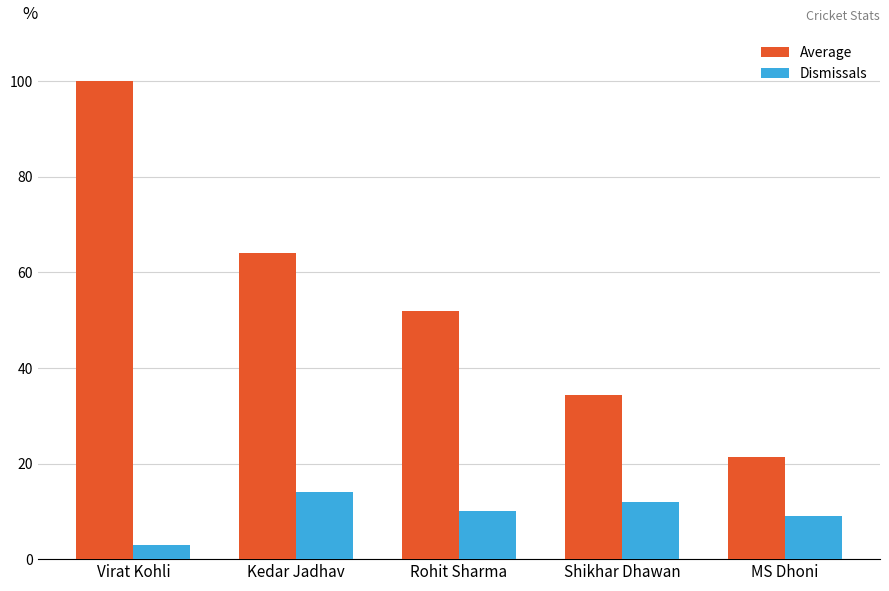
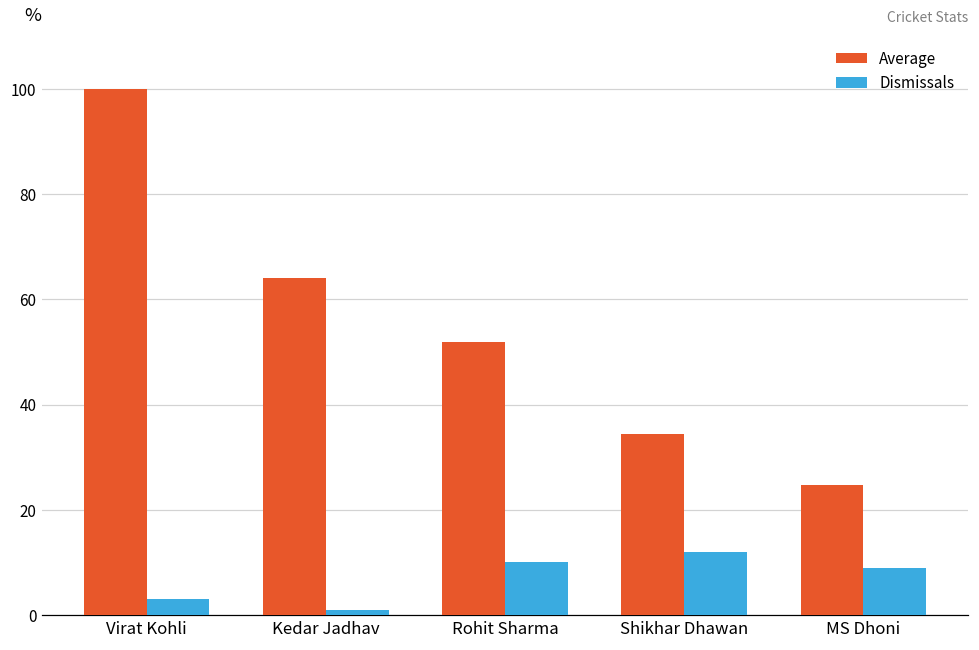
Dismissals, Kedar Jadhav: 14 -> 1
Average, MS Dhoni: 21 -> 25
